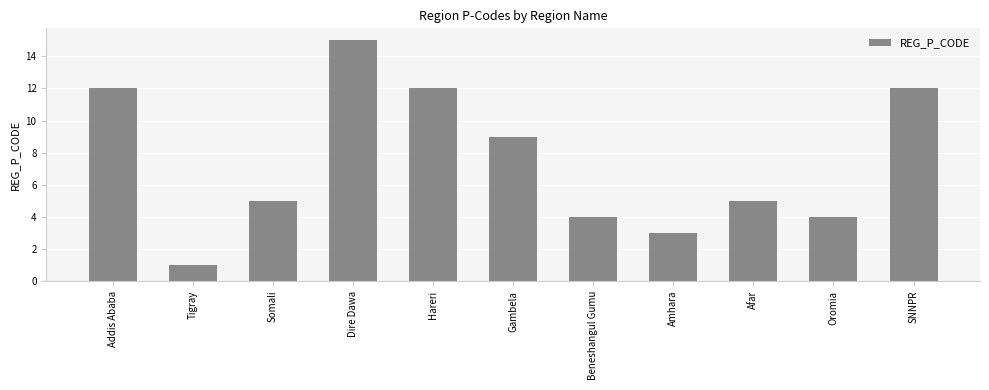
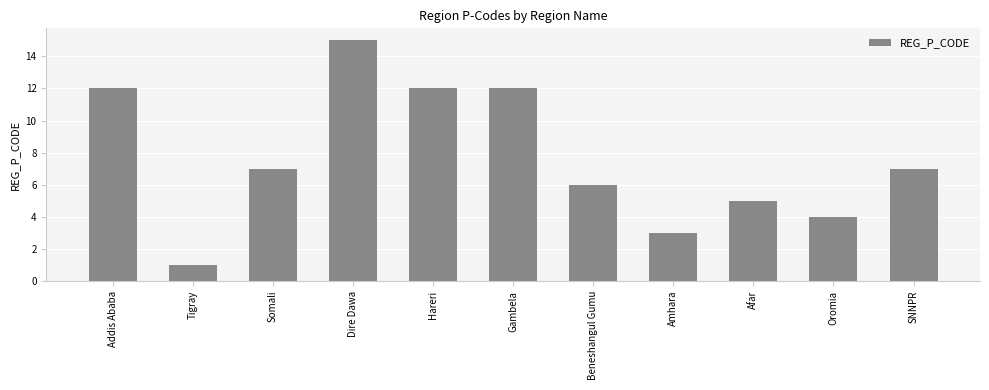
Somali: 5 -> 7
Gambela: 9 -> 12
Beneshangul Gumu: 4 -> 6
SNNPR: 12 -> 7
